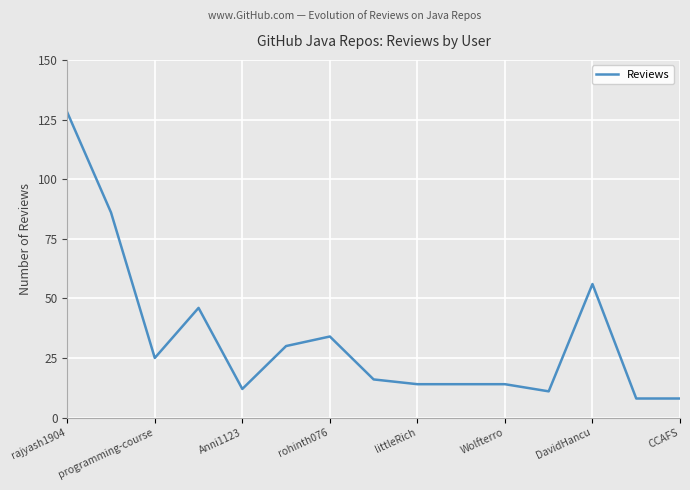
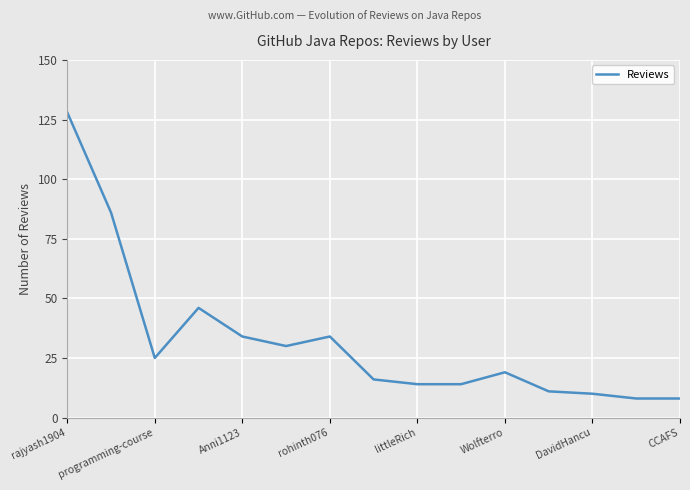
Anni1123: 12 -> 34
Wolfterro: 14 -> 19
DavidHancu: 56 -> 10
